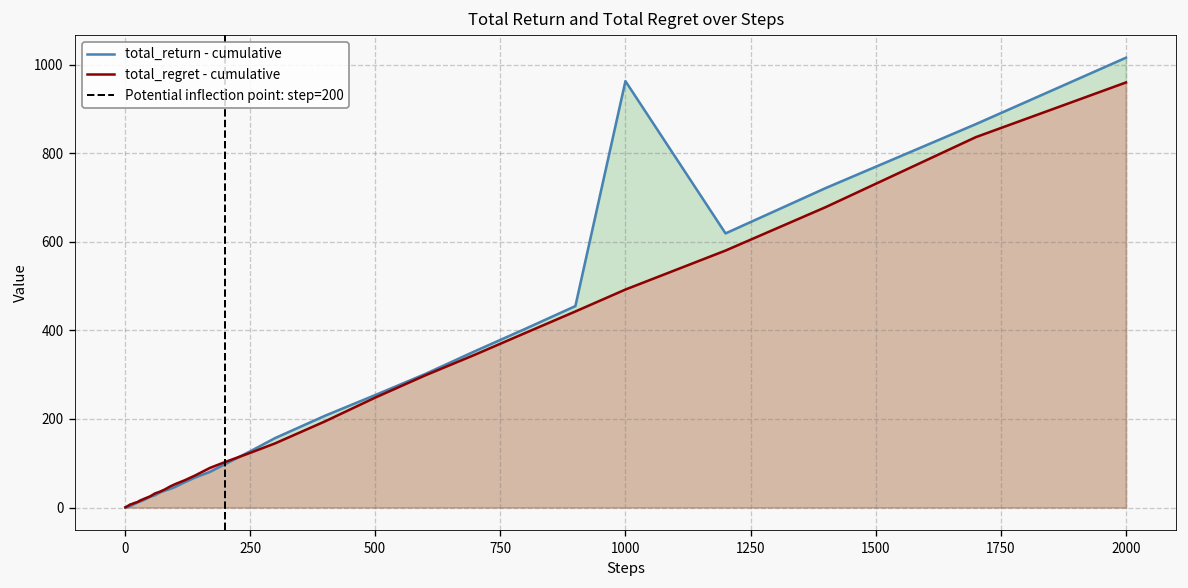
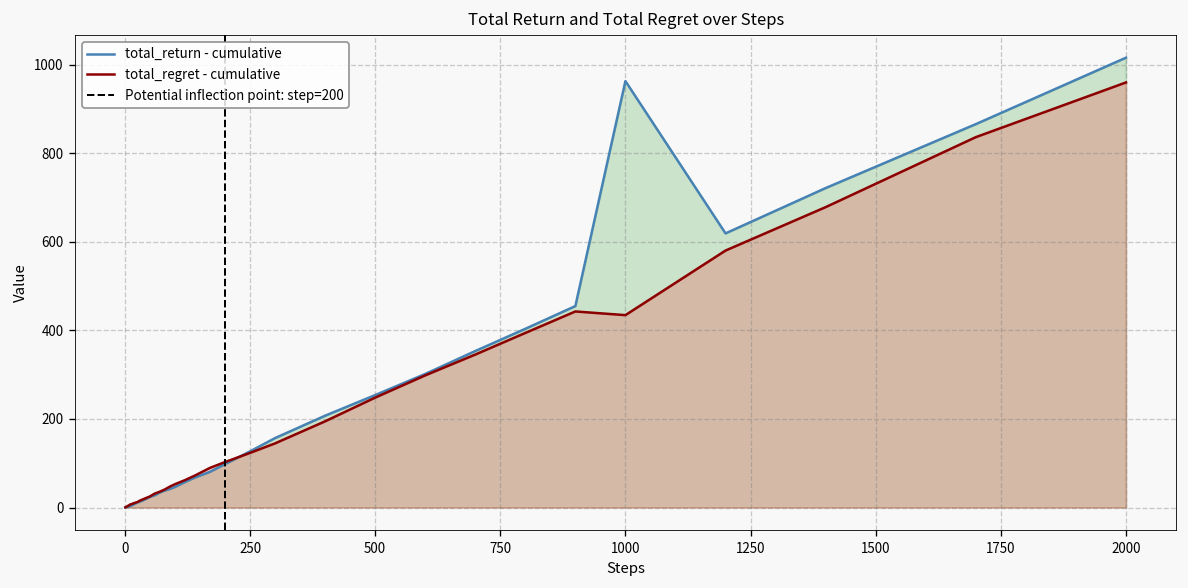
total_regret - cumulative, 1000: 490 -> 430
